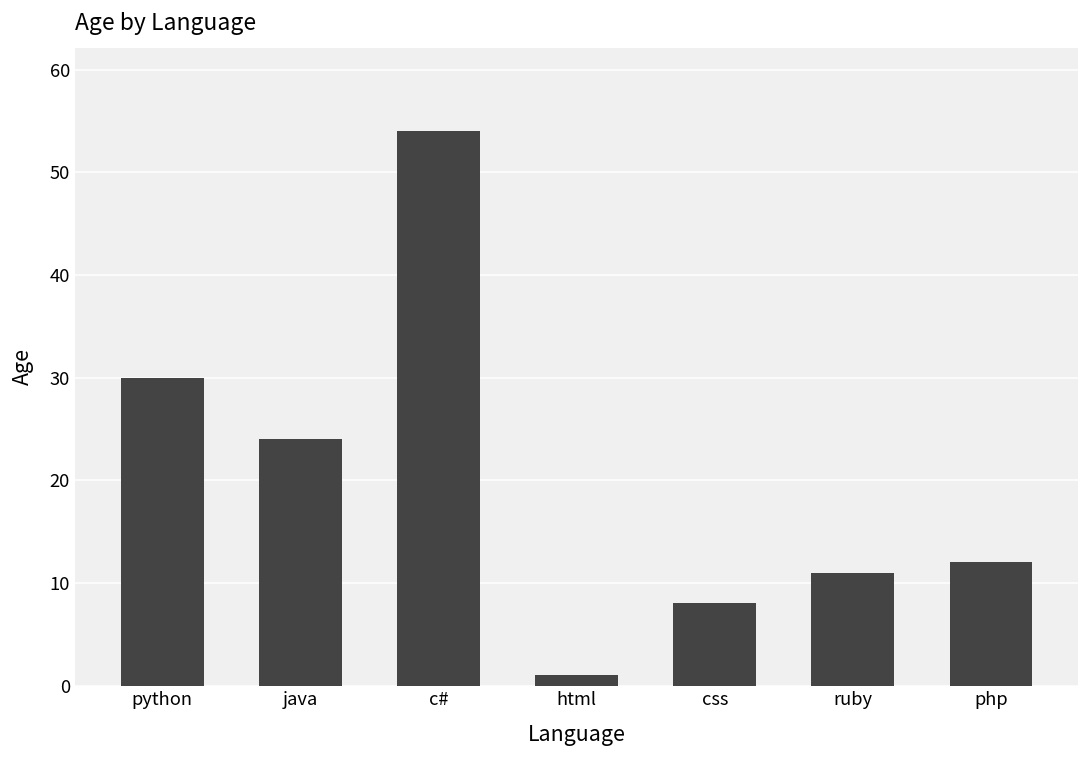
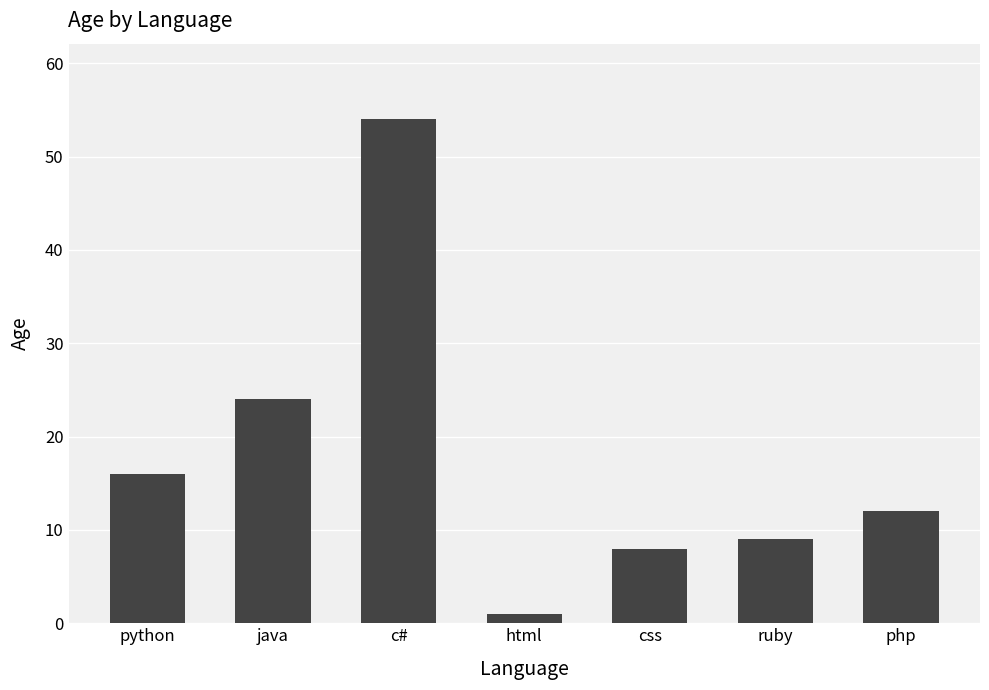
python: 30 -> 16
ruby: 11 -> 9
